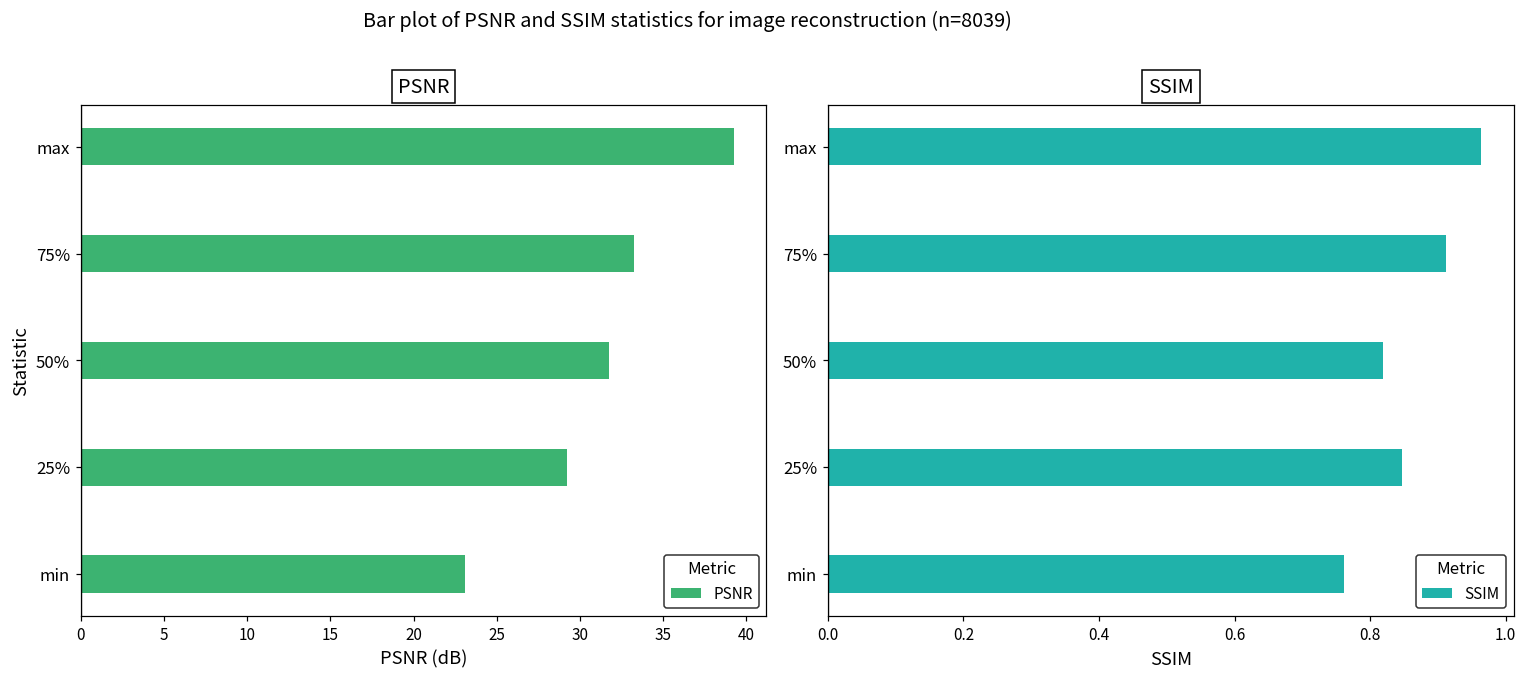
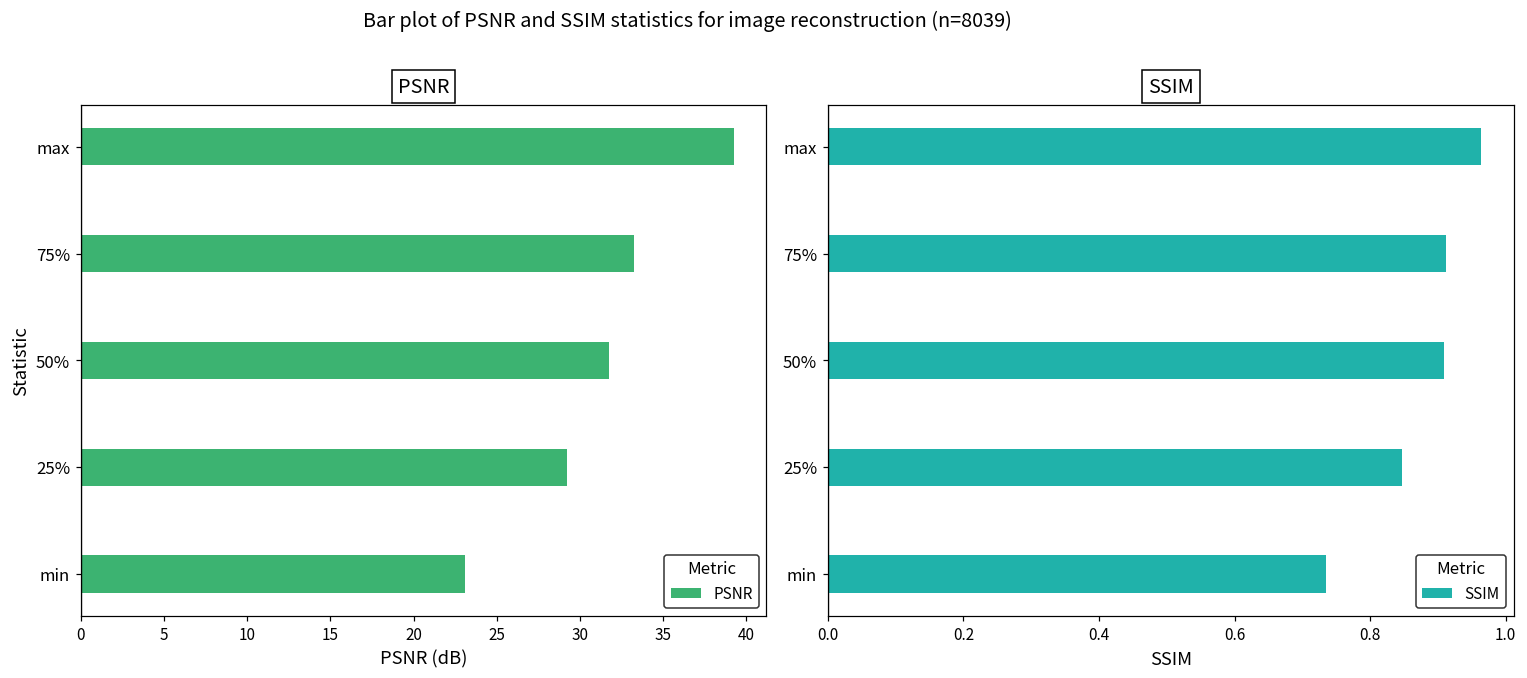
SSIM, 50%: 0.82 -> 0.91
SSIM, min: 0.76 -> 0.73
